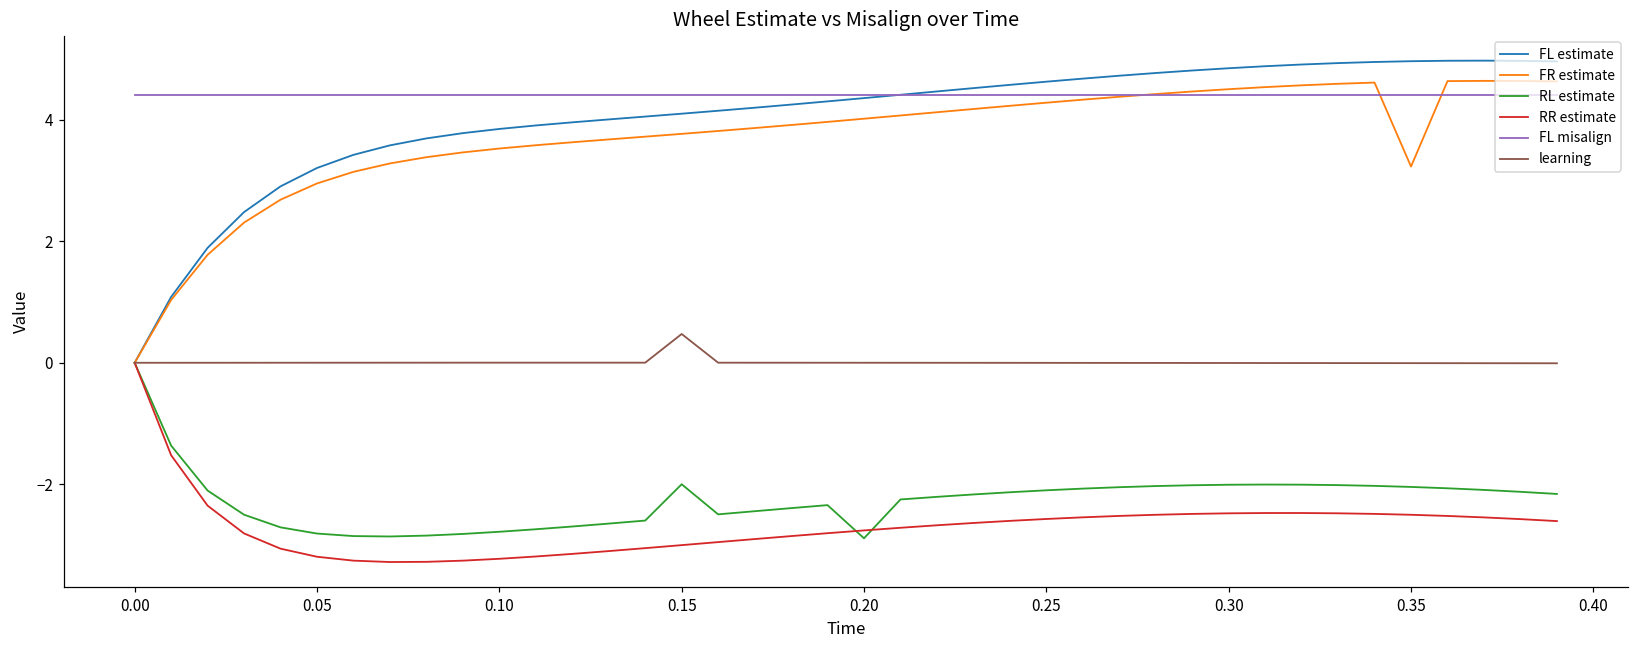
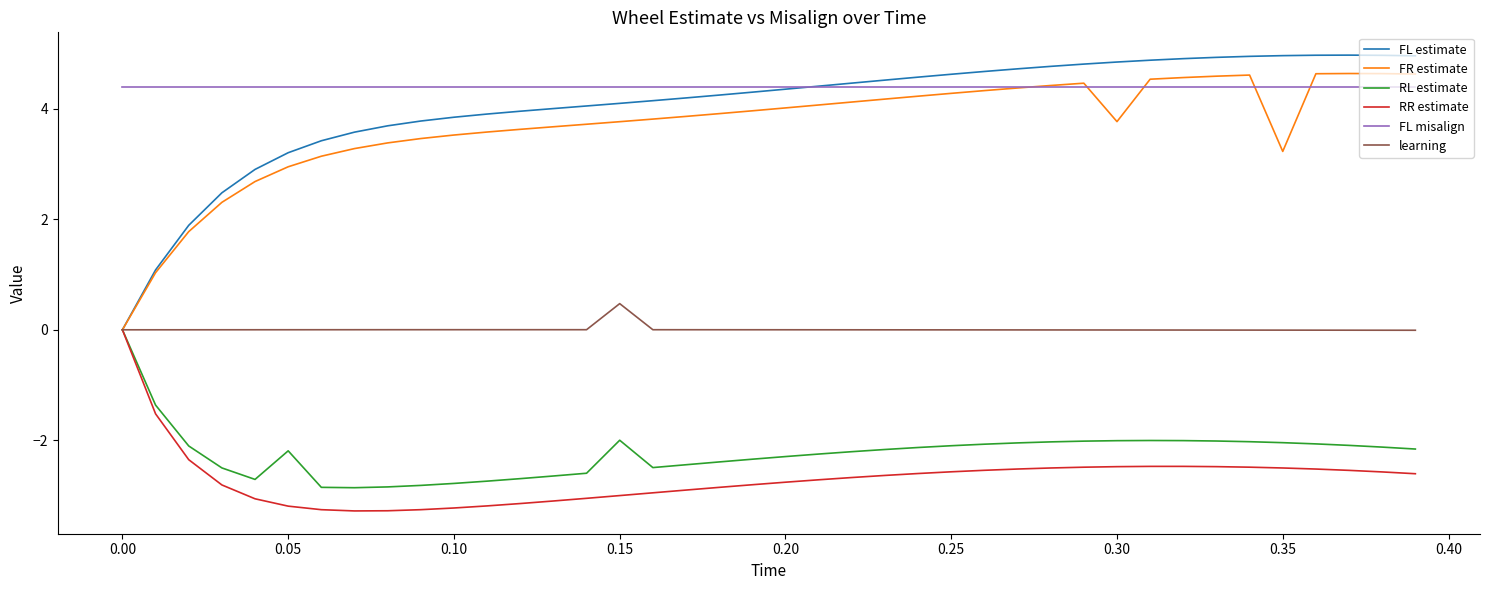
RL estimate, 0.05: -2.8 -> -2.2
RL estimate, 0.20: -2.9 -> -2.3
FR estimate, 0.30: 4.5 -> 3.8
